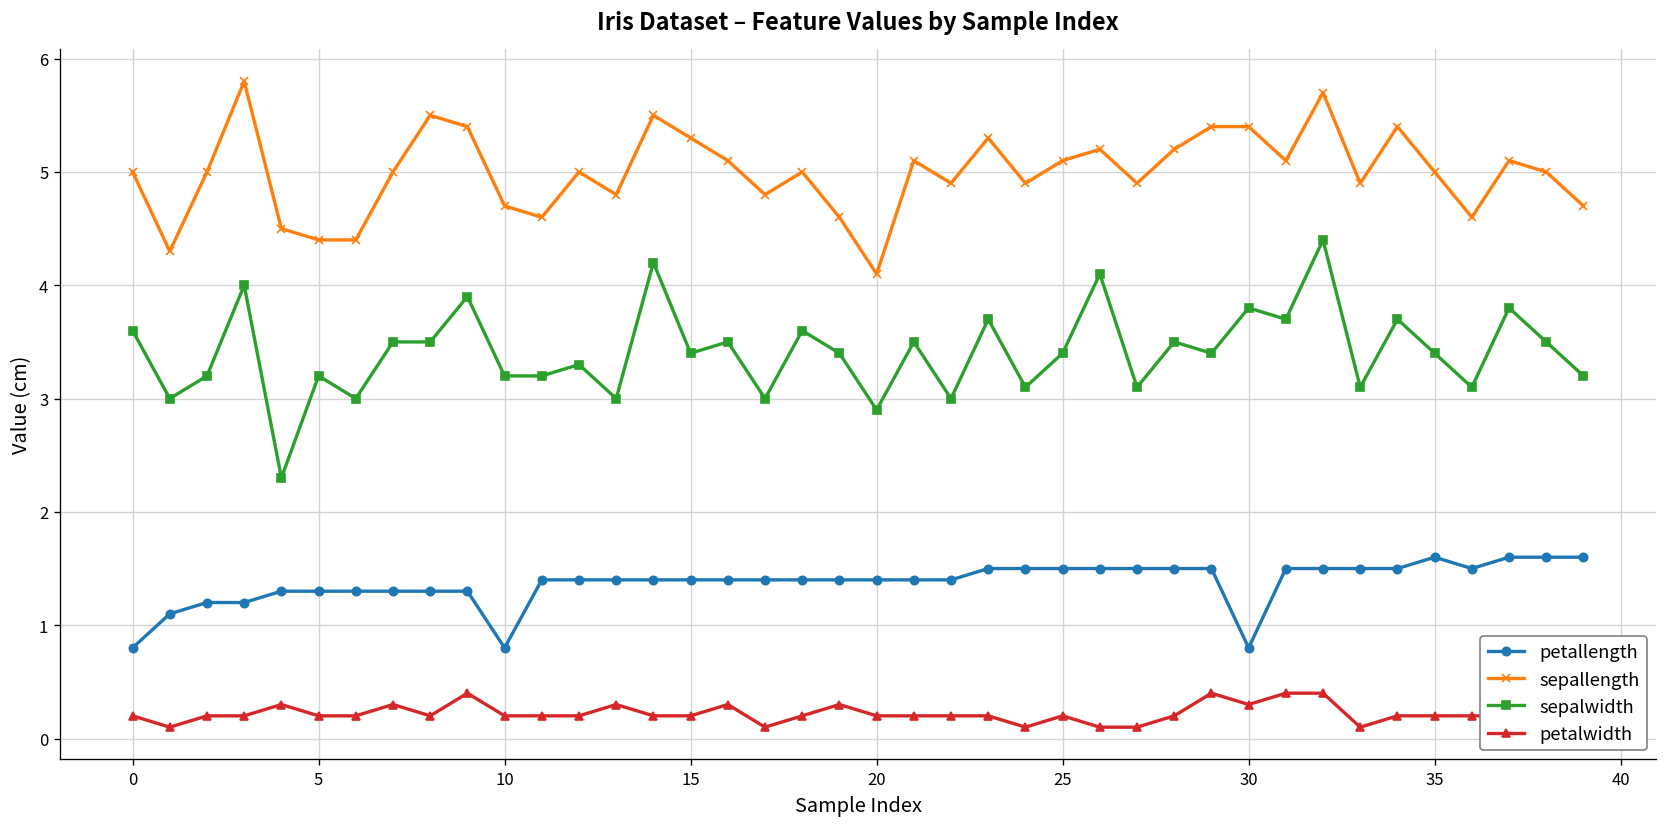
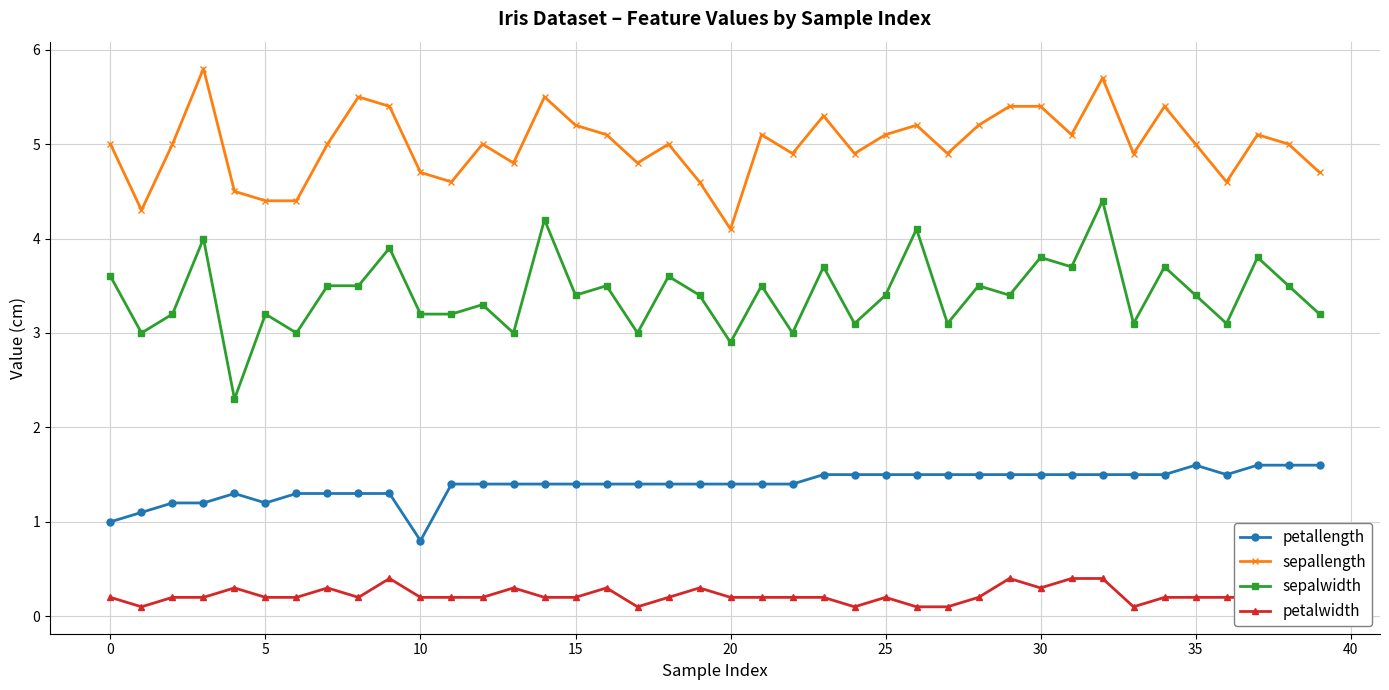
petallength, 0: 0.8 -> 1.0
petallength, 5: 1.3 -> 1.2
sepallength, 15: 5.3 -> 5.2
petallength, 30: 0.8 -> 1.5
